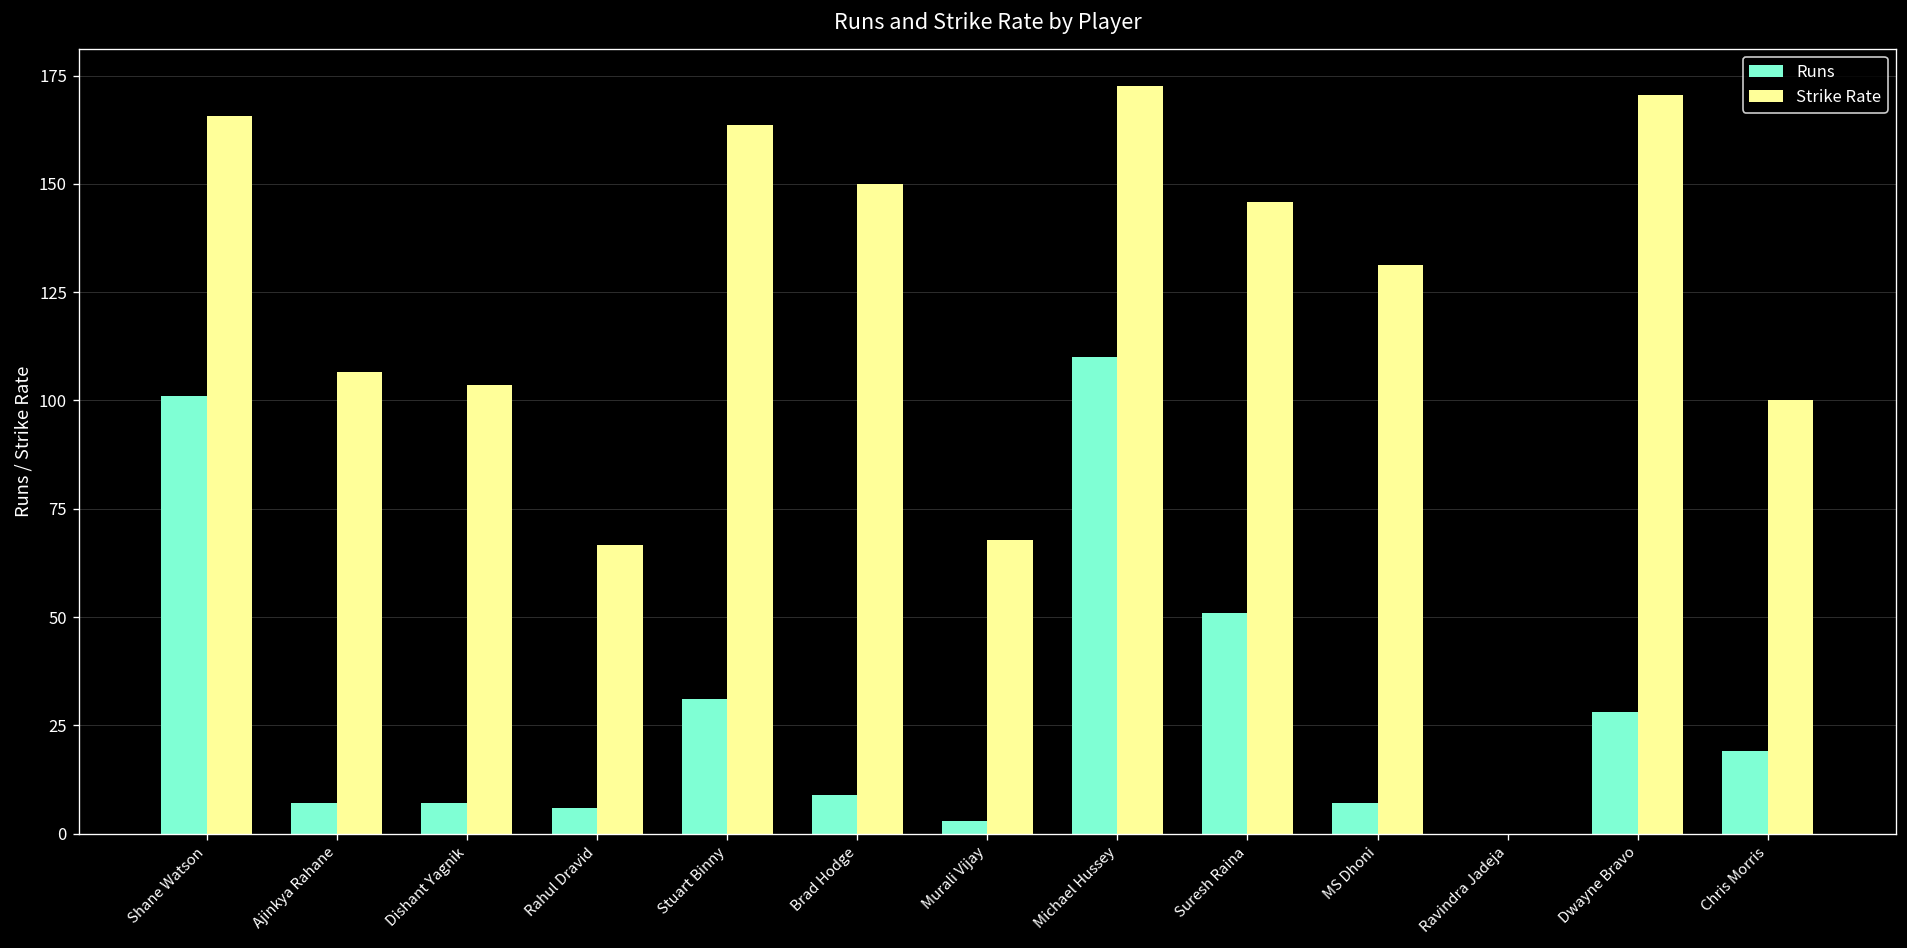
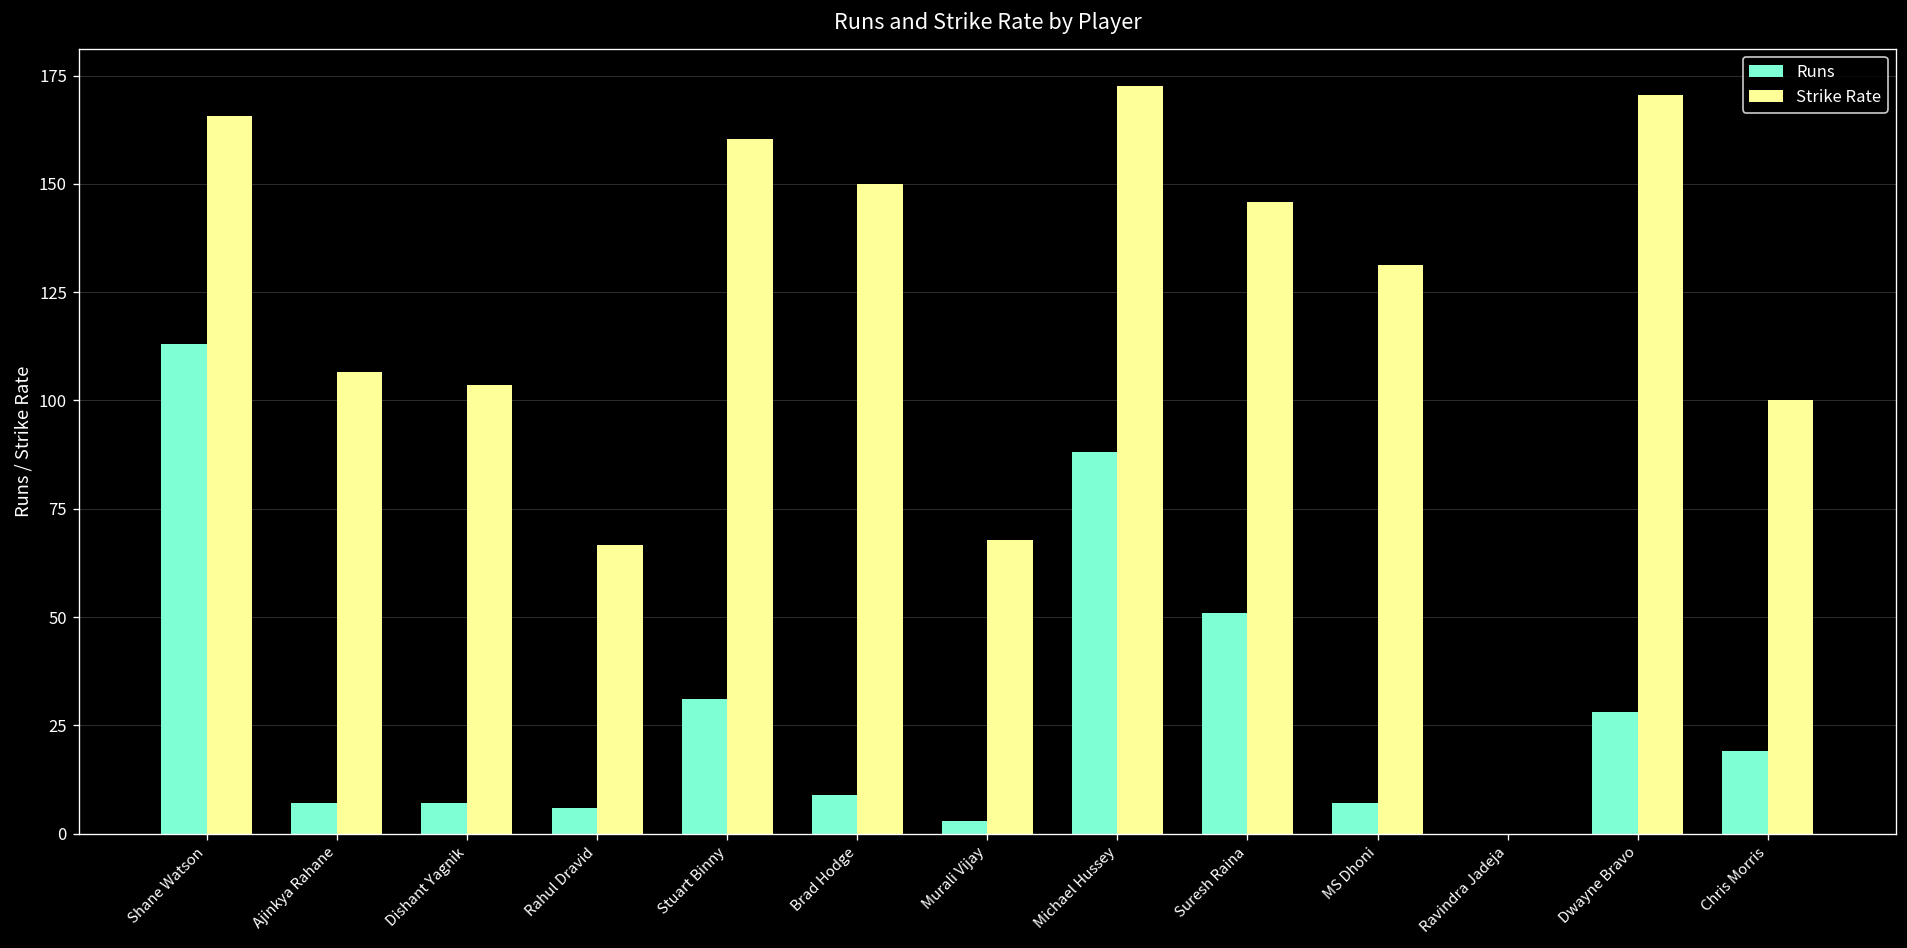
Runs, Shane Watson: 101 -> 113
Strike Rate, Stuart Binny: 164 -> 160
Runs, Michael Hussey: 110 -> 88
